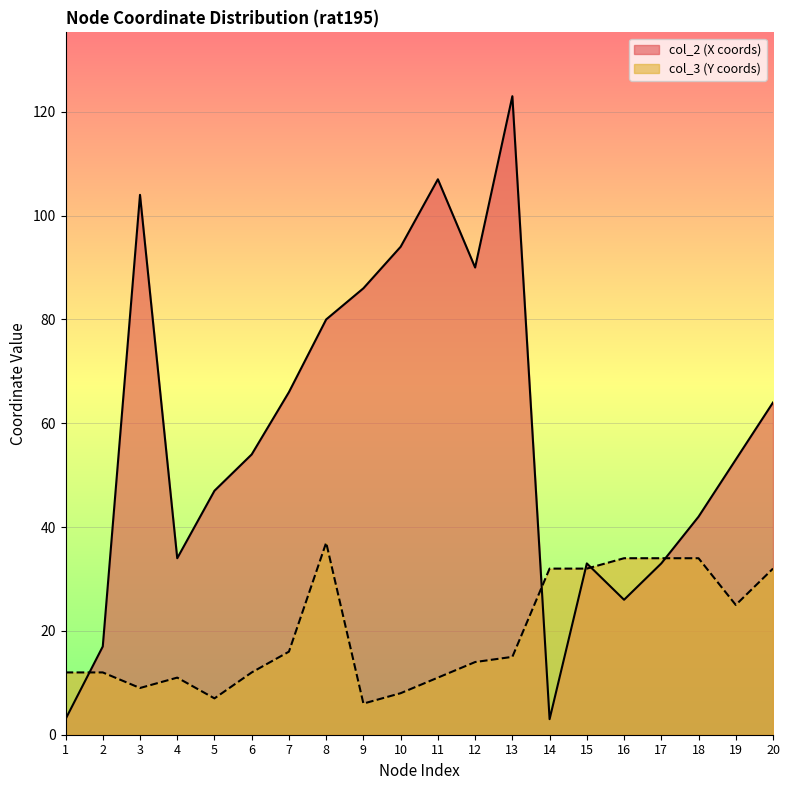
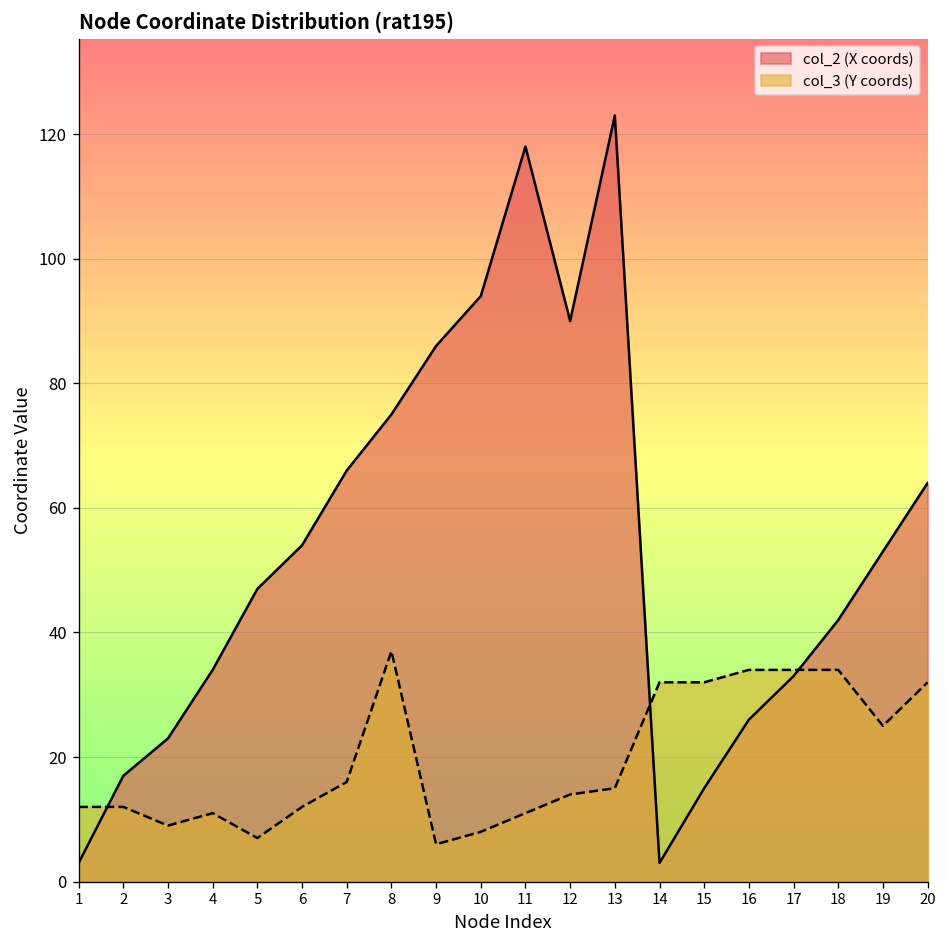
col_2 (X coords), 3: 104 -> 23
col_2 (X coords), 8: 80 -> 75
col_2 (X coords), 11: 107 -> 118
col_2 (X coords), 15: 33 -> 15
